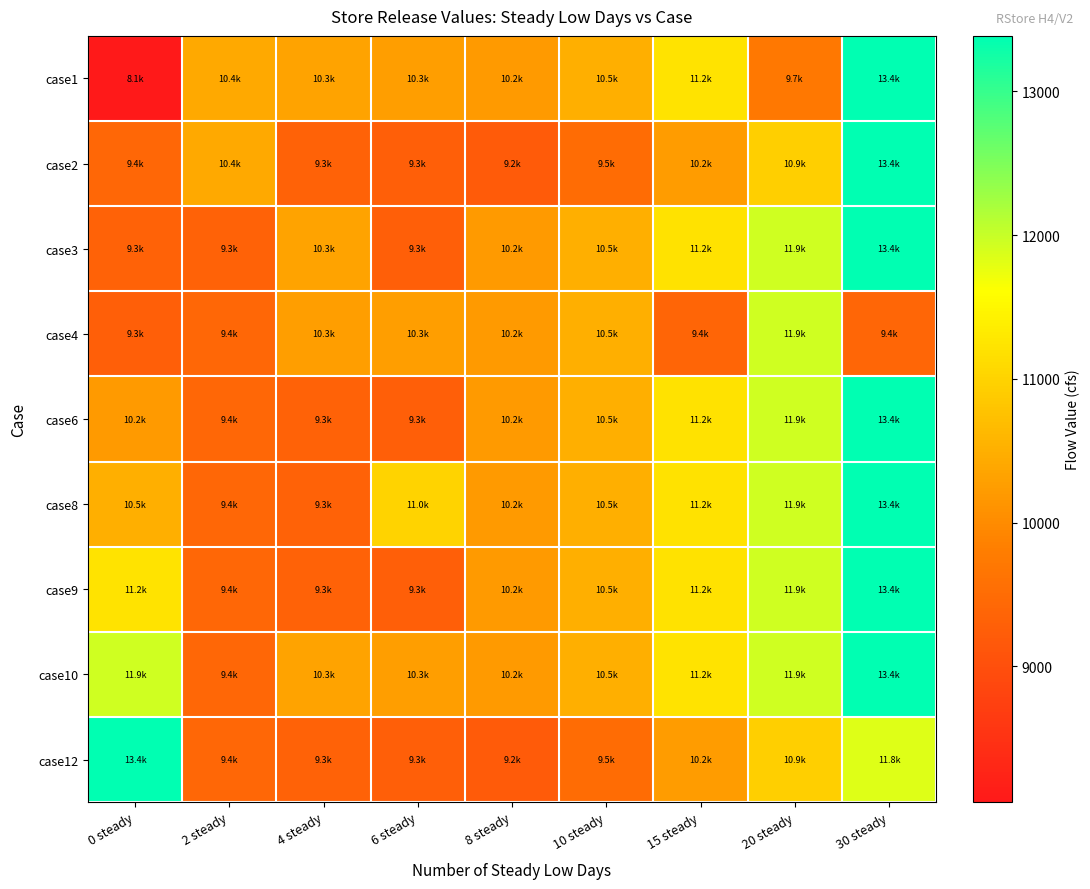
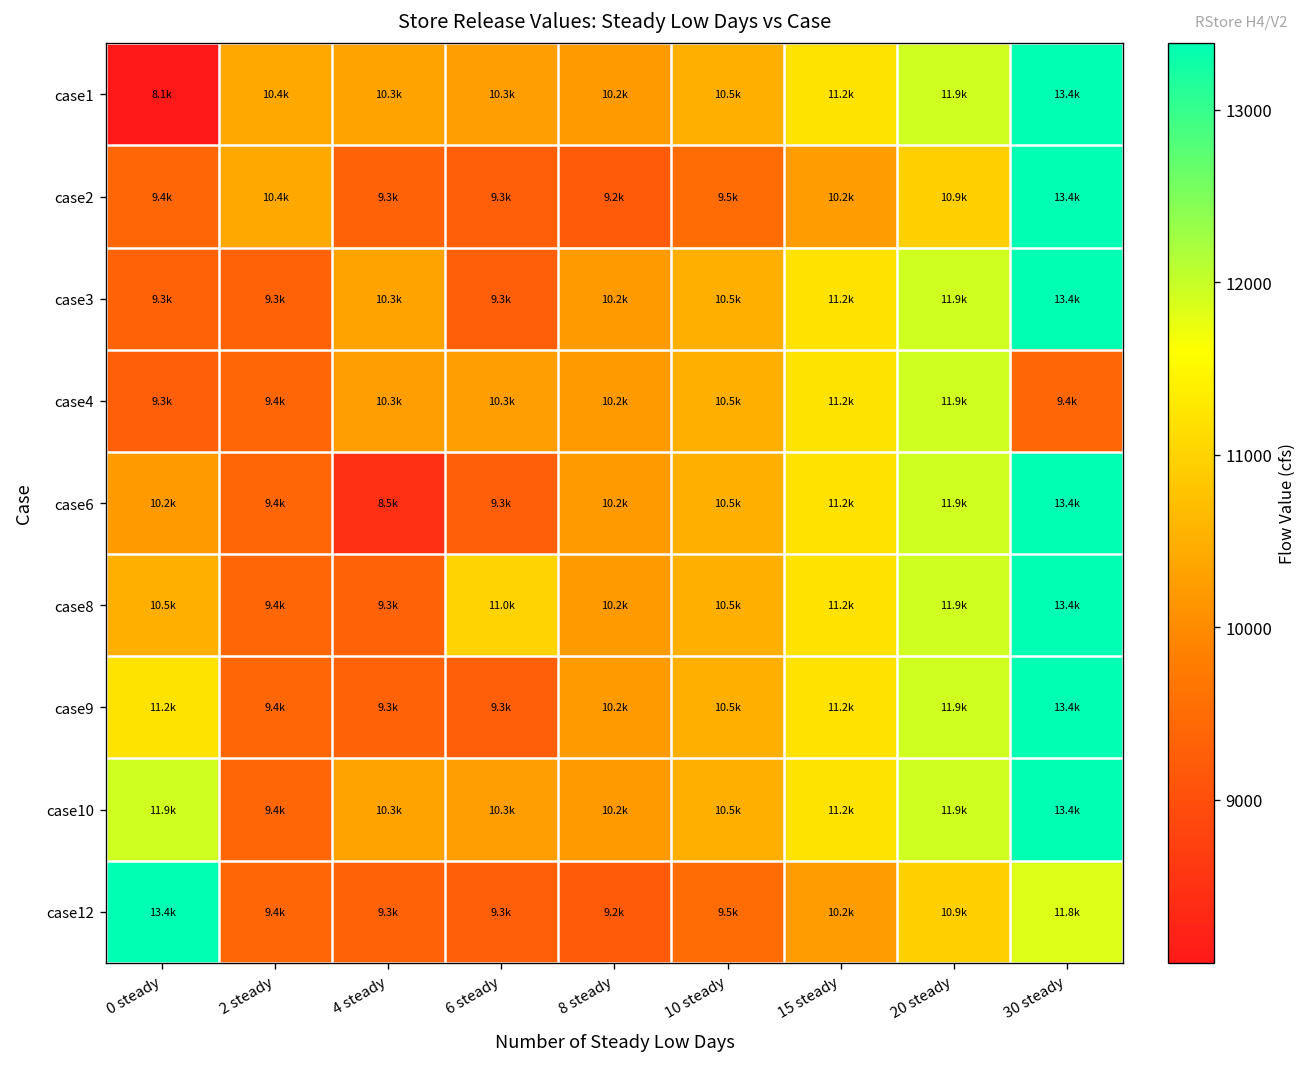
case1, 20 steady: 9.7k -> 11.9k
case4, 15 steady: 9.4k -> 11.2k
case6, 4 steady: 9.3k -> 8.5k
